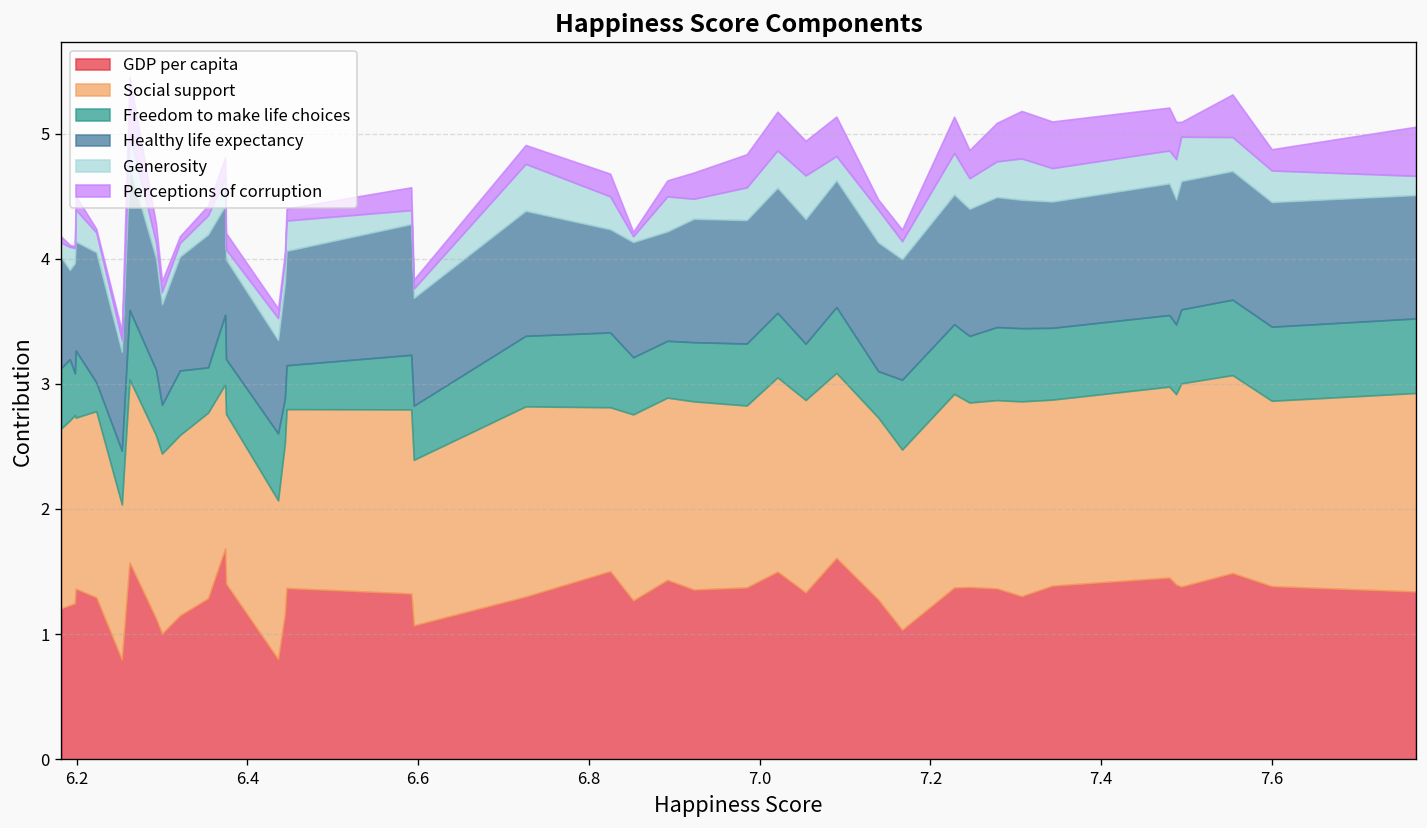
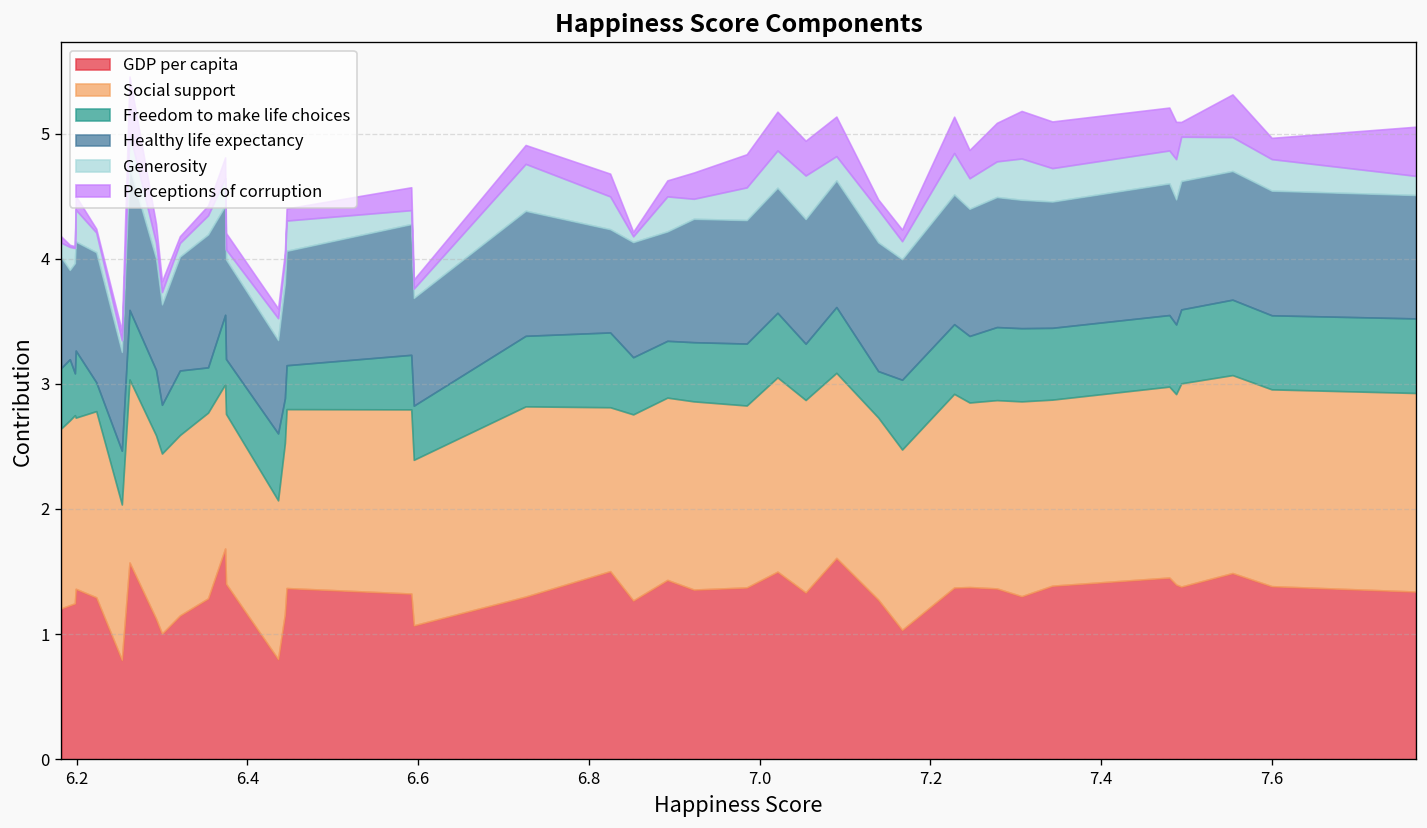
Social support, 7.6: 1.48 -> 1.57
